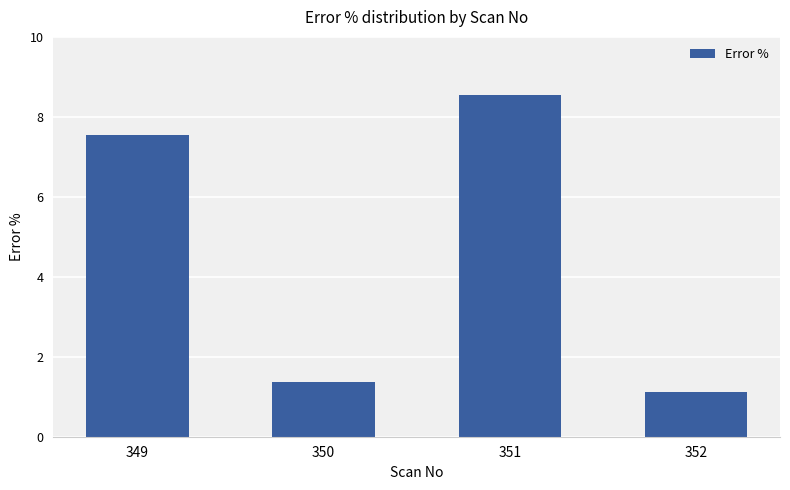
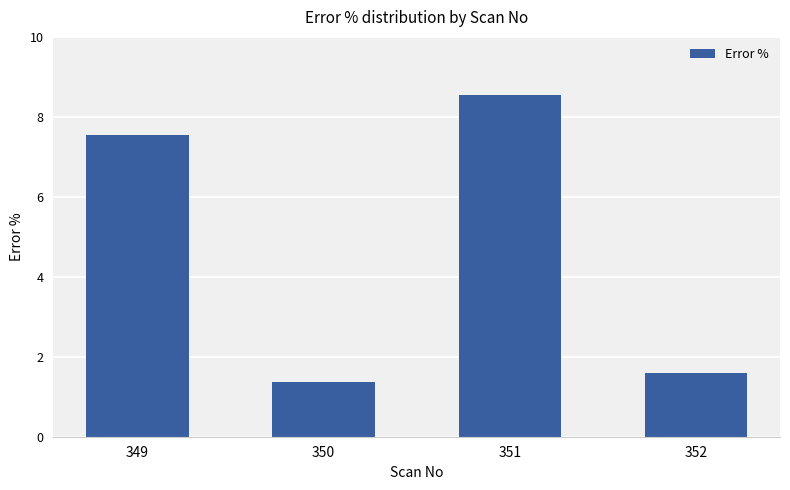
352: 1.1 -> 1.6
